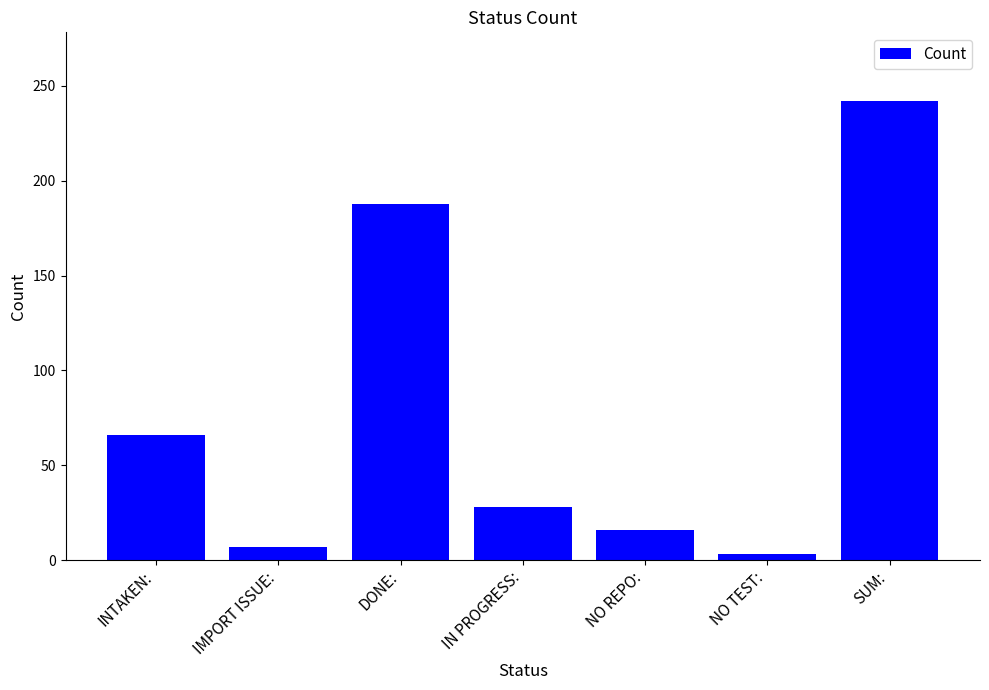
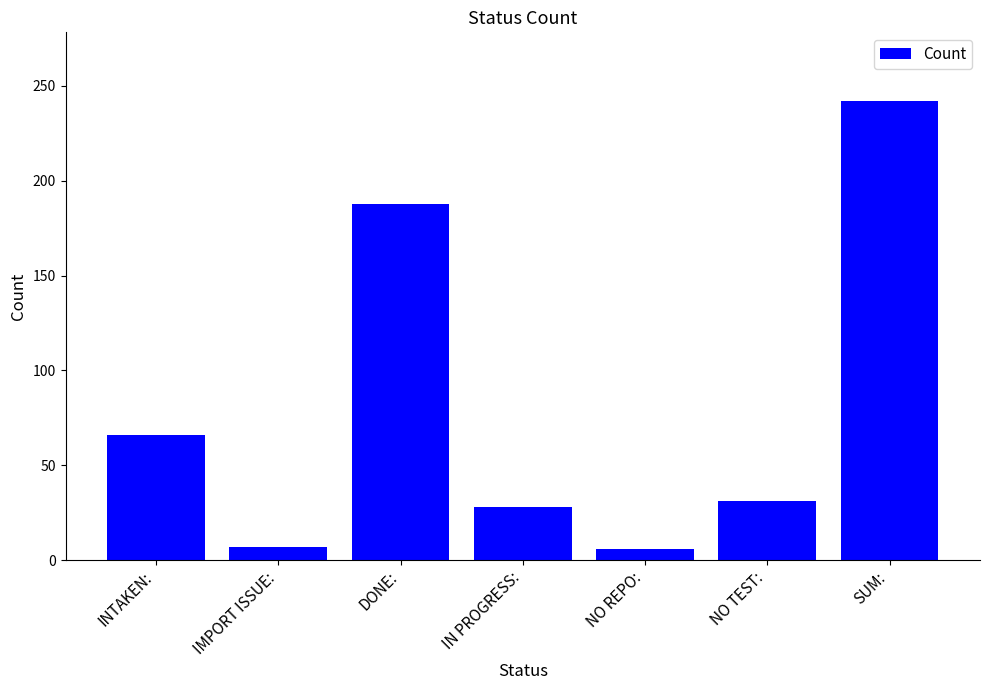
NO REPO:: 16 -> 6
NO TEST:: 3 -> 31
